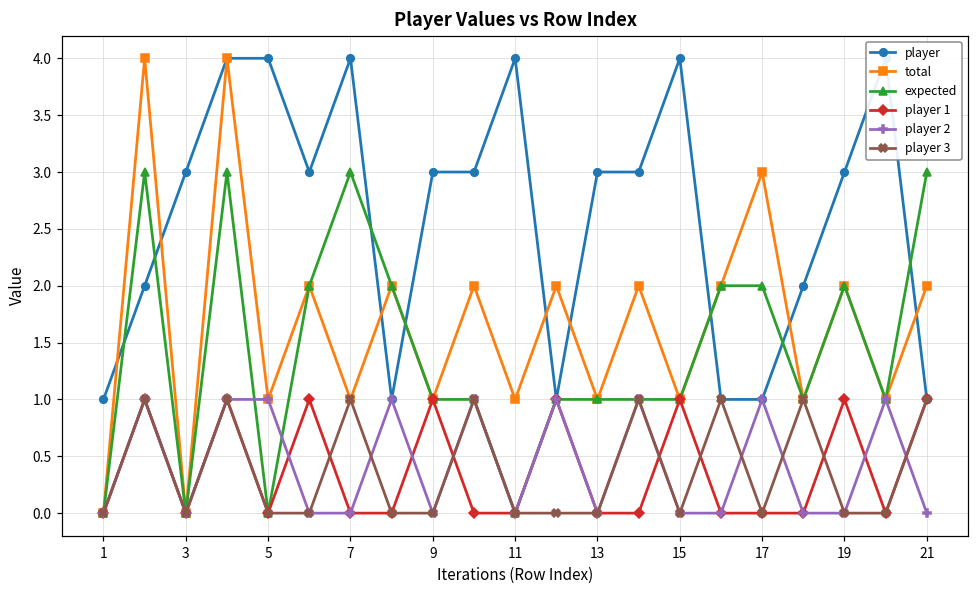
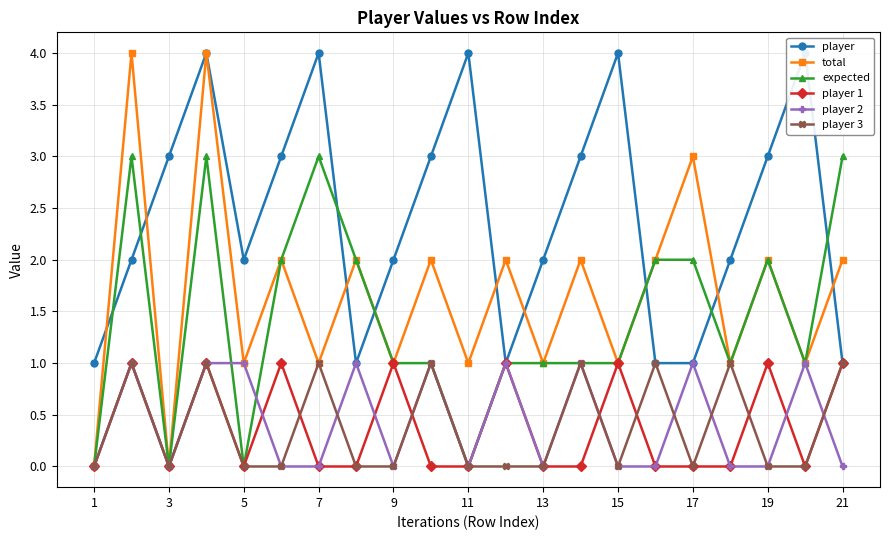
player, 5: 4 -> 2
player, 9: 3 -> 2
player, 13: 3 -> 2
